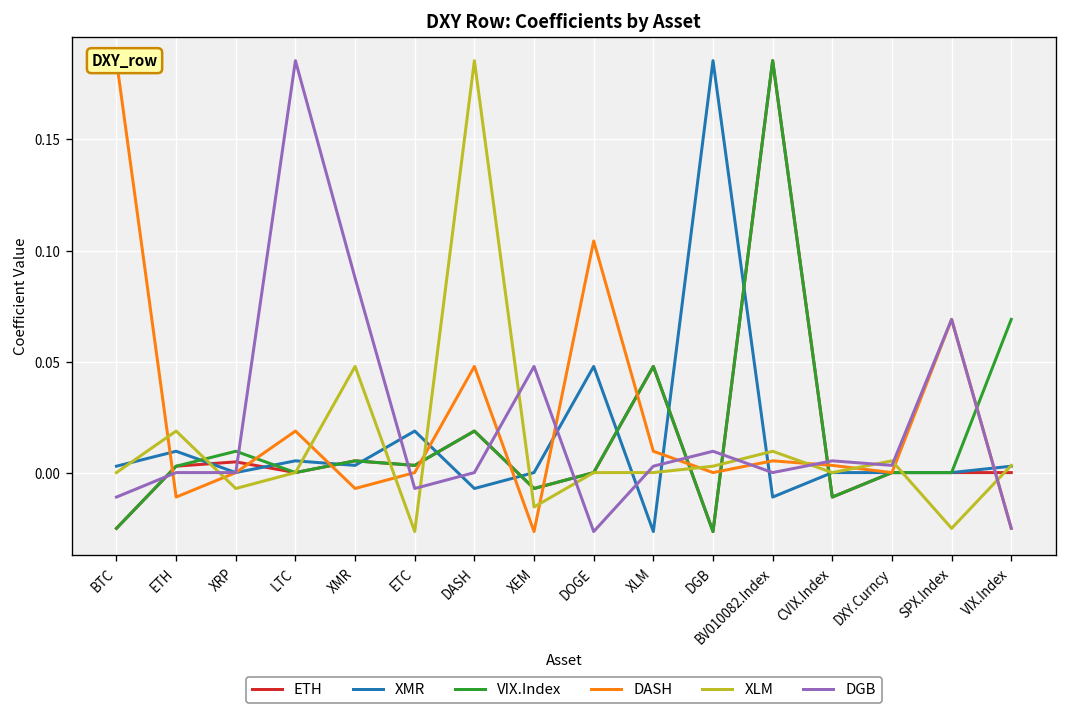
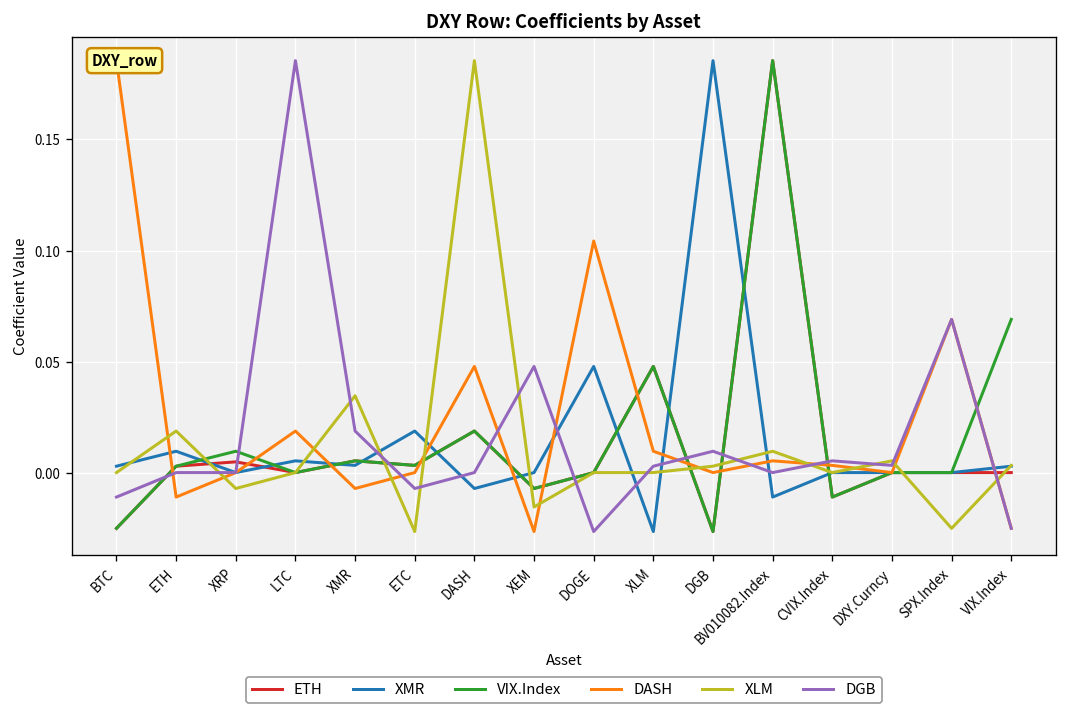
XLM, XMR: 0.048 -> 0.035
DGB, XMR: 0.088 -> 0.019
